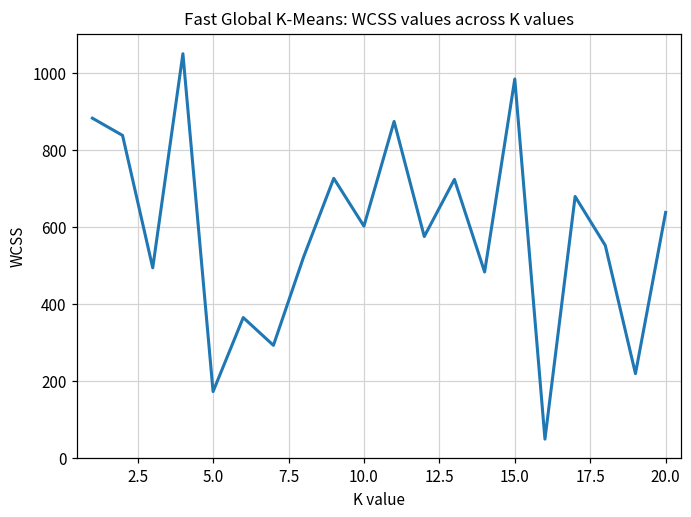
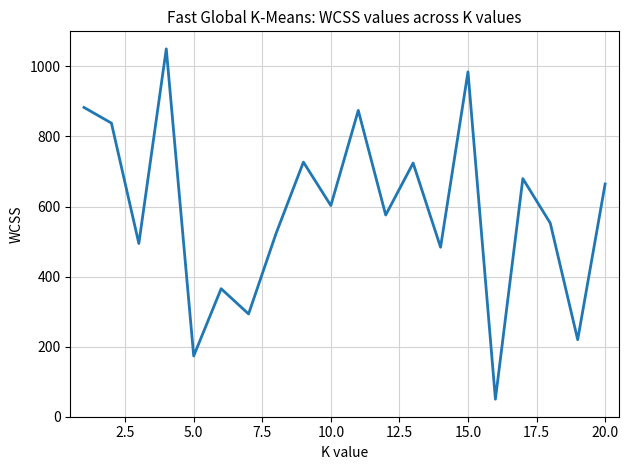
20.0: 640 -> 660
